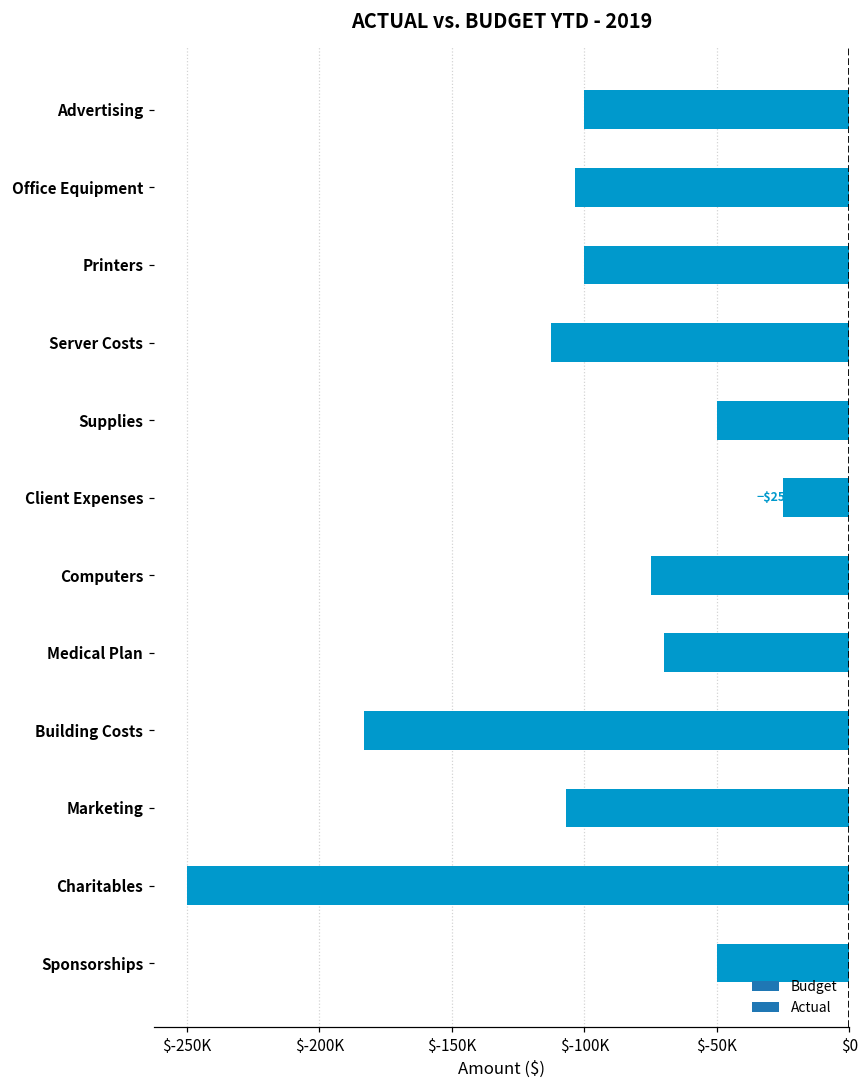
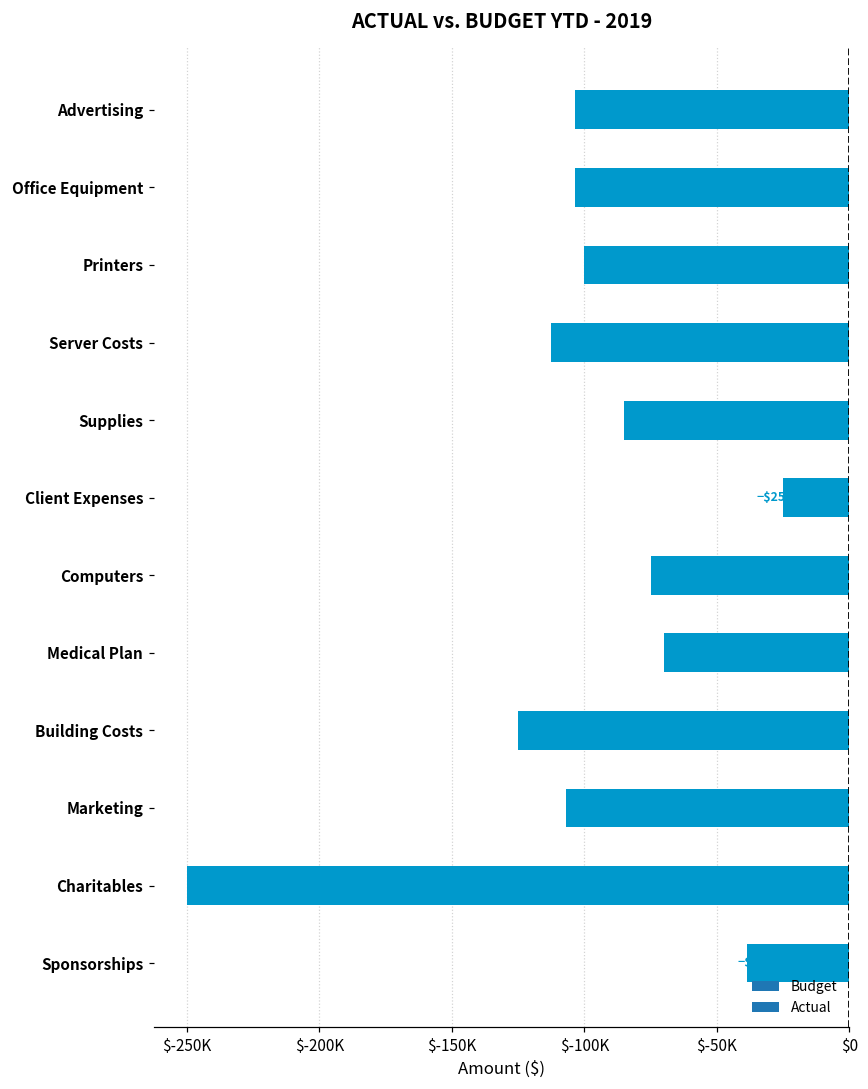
Advertising: $-100000 -> $-104000
Supplies: $-50000 -> $-85000
Building Costs: $-183000 -> $-125000
Sponsorships: $-50000 -> $-39000
